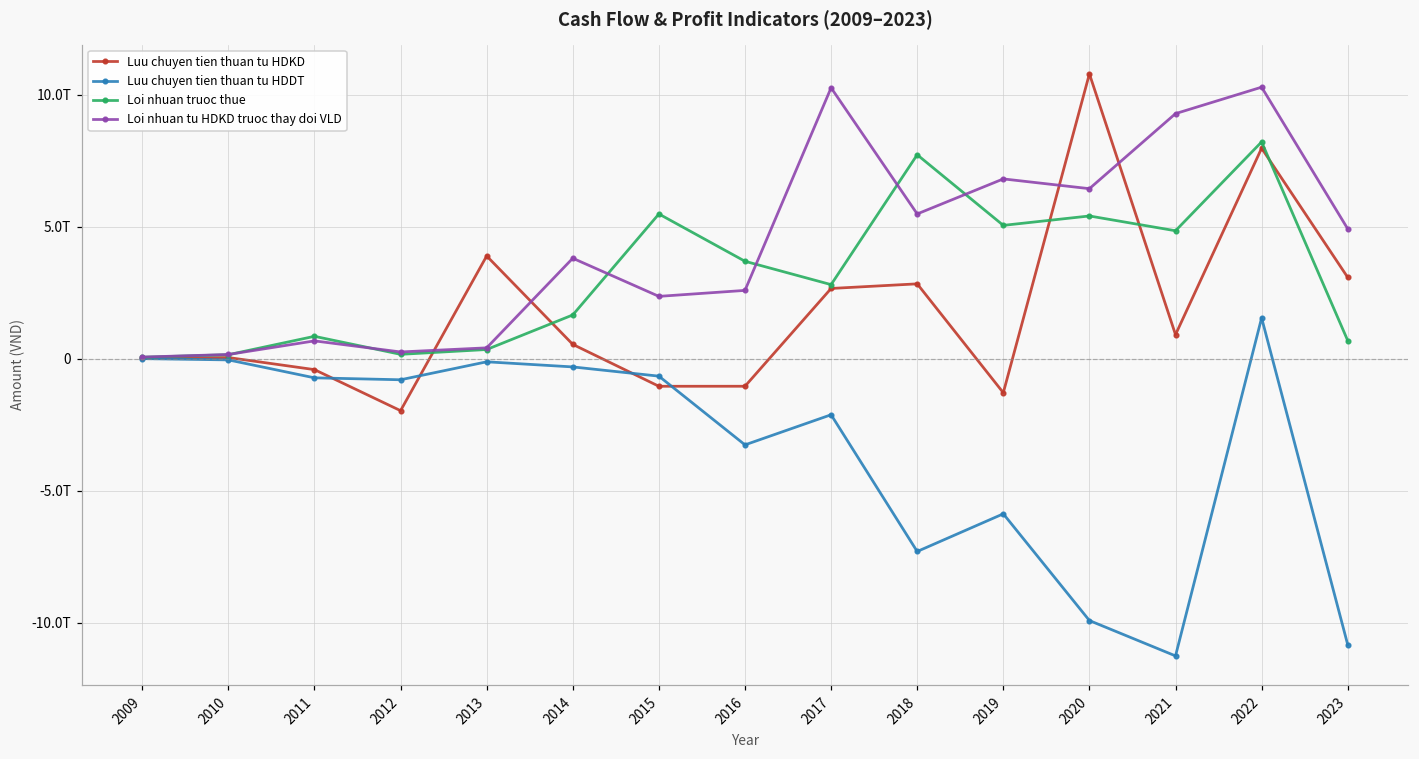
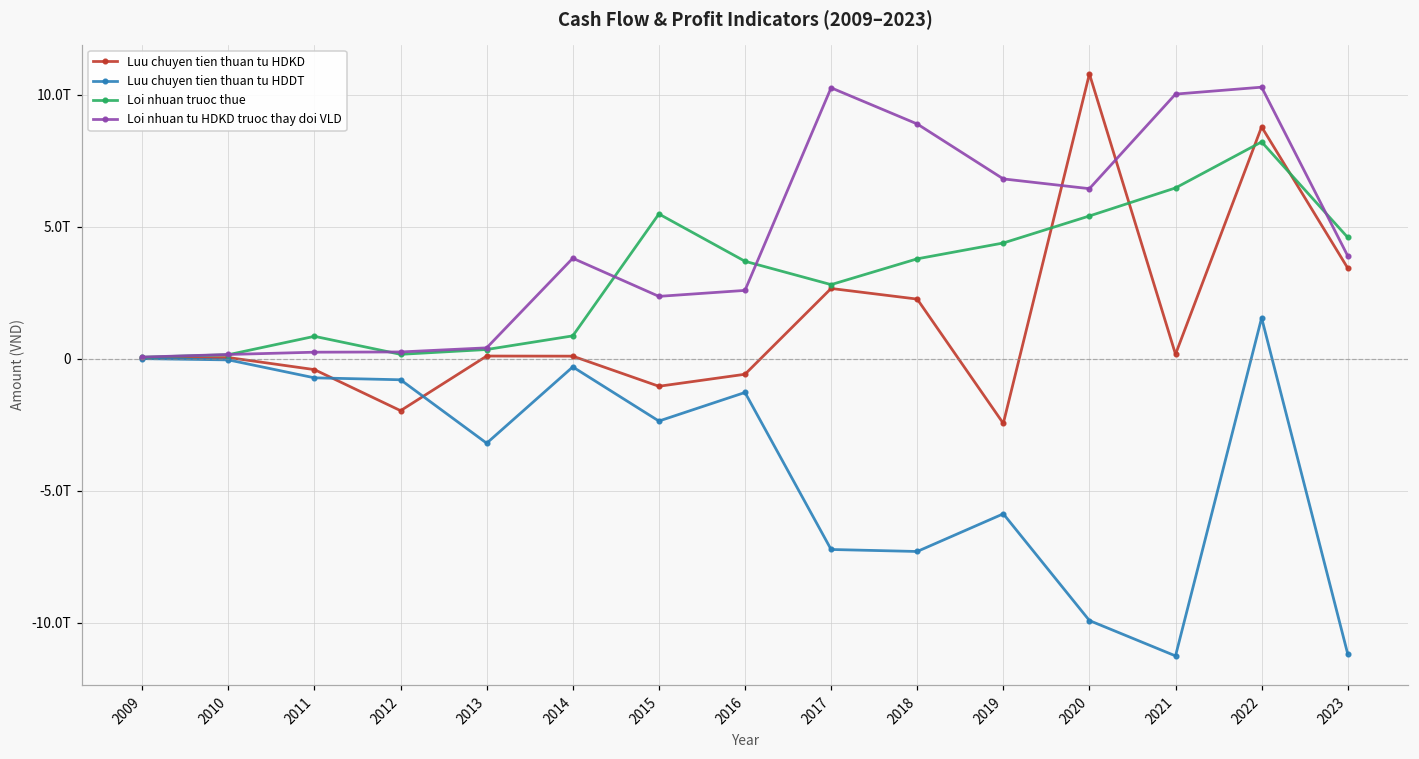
Loi nhuan tu HDKD truoc thay doi VLD, 2011: 0.7T -> 0.2T
Luu chuyen tien thuan tu HDKD, 2013: 3.9T -> 0.1T
Luu chuyen tien thuan tu HDDT, 2013: -0.1T -> -3.2T
Luu chuyen tien thuan tu HDKD, 2014: 0.5T -> 0.1T
Loi nhuan truoc thue, 2014: 1.7T -> 0.9T
Luu chuyen tien thuan tu HDDT, 2015: -0.7T -> -2.4T
Luu chuyen tien thuan tu HDKD, 2016: -1.0T -> -0.6T
Luu chuyen tien thuan tu HDDT, 2016: -3.3T -> -1.3T
Luu chuyen tien thuan tu HDDT, 2017: -2.1T -> -7.2T
Luu chuyen tien thuan tu HDKD, 2018: 2.8T -> 2.3T
Loi nhuan truoc thue, 2018: 7.7T -> 3.8T
Loi nhuan tu HDKD truoc thay doi VLD, 2018: 5.5T -> 8.9T
Luu chuyen tien thuan tu HDKD, 2019: -1.3T -> -2.4T
Loi nhuan truoc thue, 2019: 5.1T -> 4.4T
Luu chuyen tien thuan tu HDKD, 2021: 0.9T -> 0.2T
Loi nhuan truoc thue, 2021: 4.8T -> 6.5T
Loi nhuan tu HDKD truoc thay doi VLD, 2021: 9.3T -> 10.0T
Luu chuyen tien thuan tu HDKD, 2022: 8.0T -> 8.8T
Luu chuyen tien thuan tu HDKD, 2023: 3.1T -> 3.4T
Luu chuyen tien thuan tu HDDT, 2023: -10.8T -> -11.2T
Loi nhuan truoc thue, 2023: 0.7T -> 4.6T
Loi nhuan tu HDKD truoc thay doi VLD, 2023: 4.9T -> 3.9T
